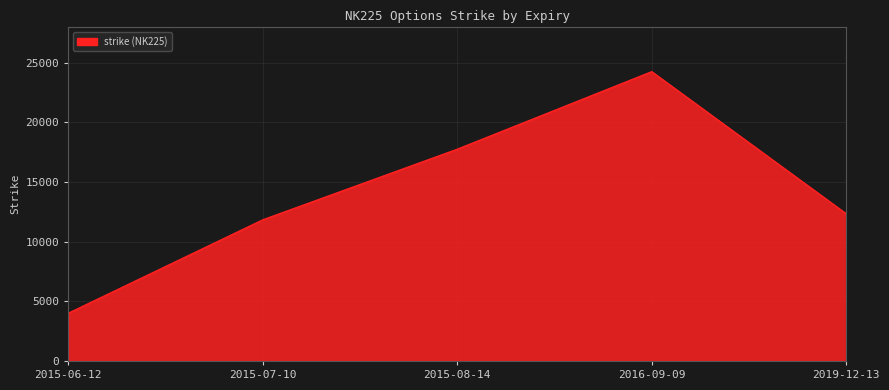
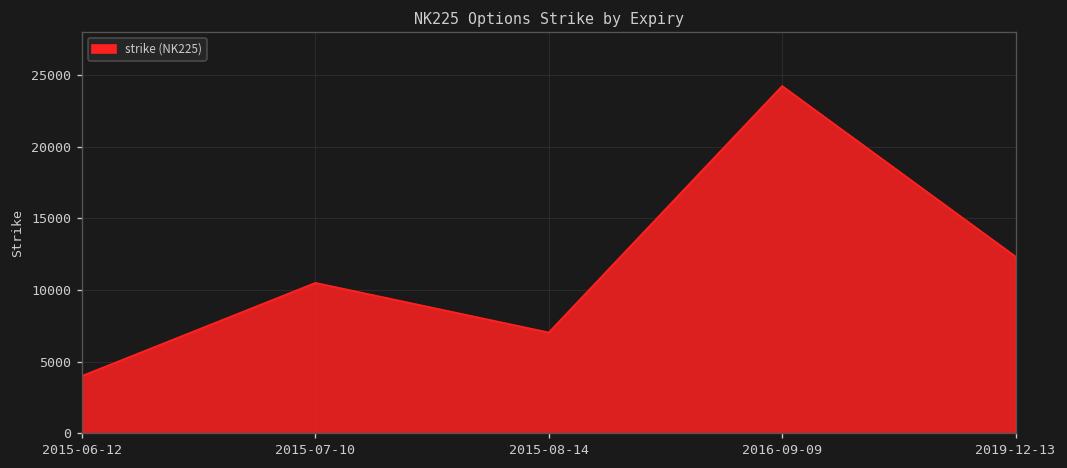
2015-07-10: 11800 -> 10500
2015-08-14: 17800 -> 7000
